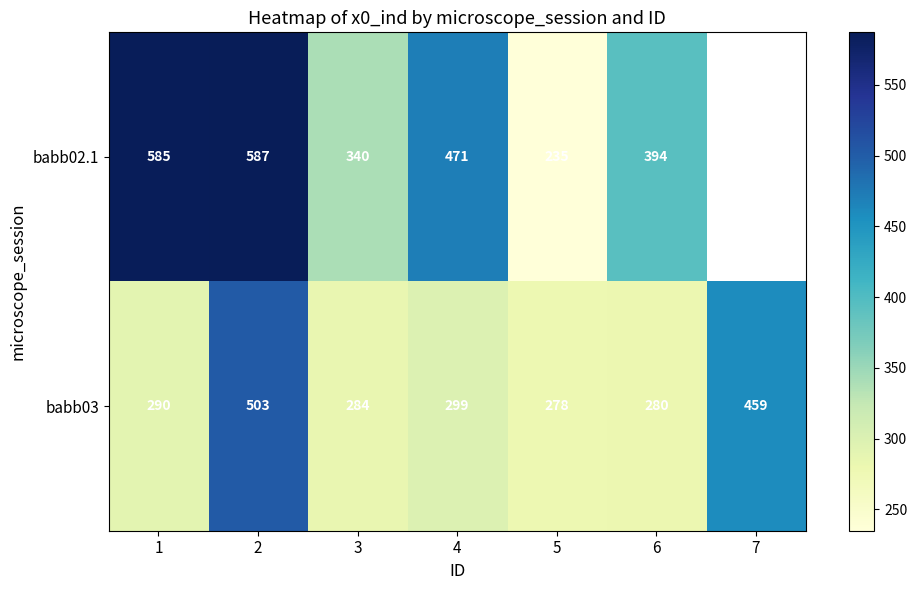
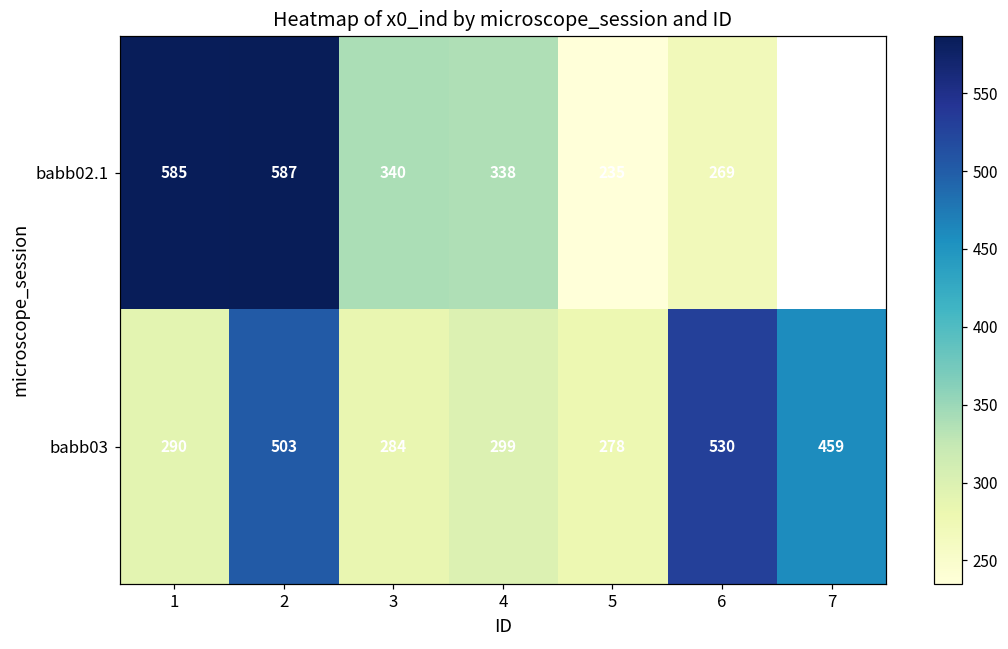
babb02.1, 4: 471 -> 338
babb02.1, 6: 394 -> 269
babb03, 6: 280 -> 530
